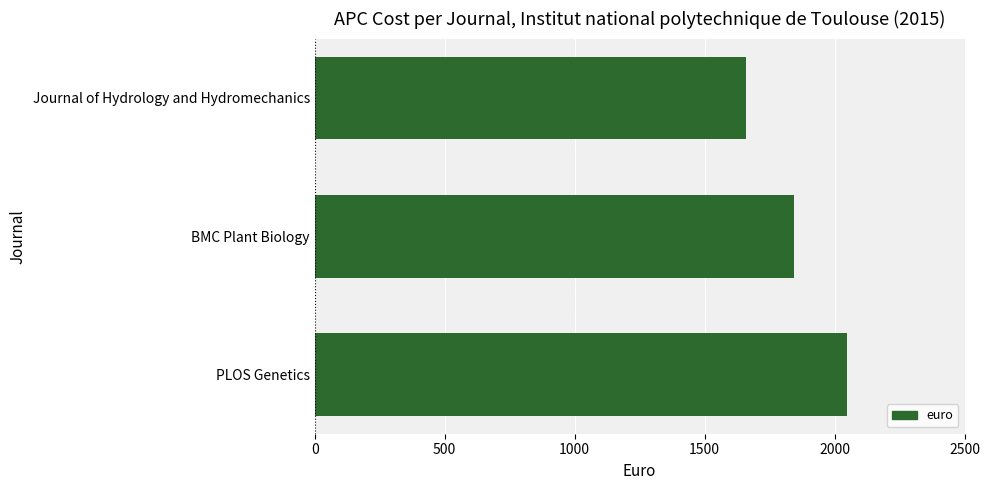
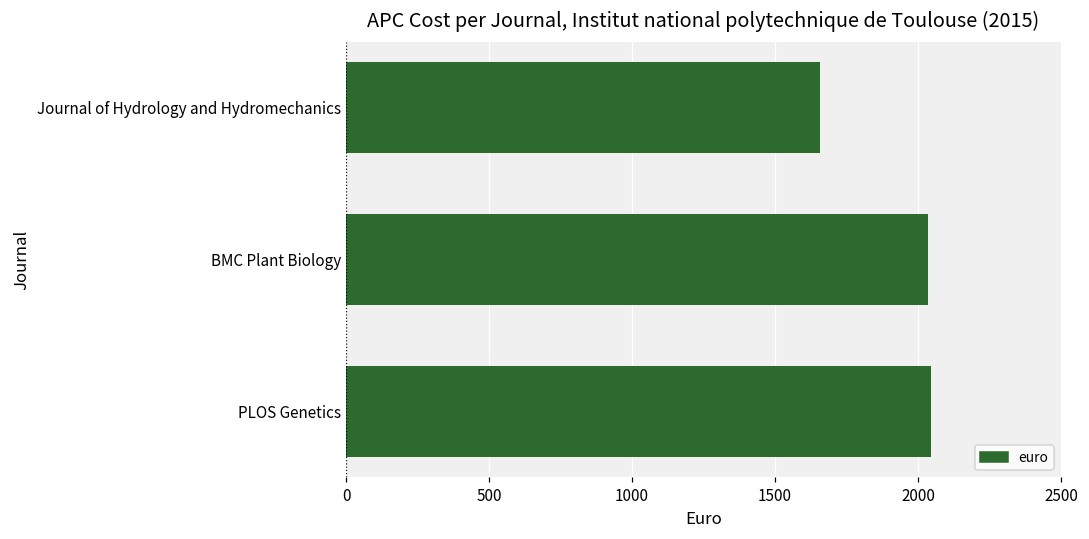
BMC Plant Biology: 1850 -> 2040
